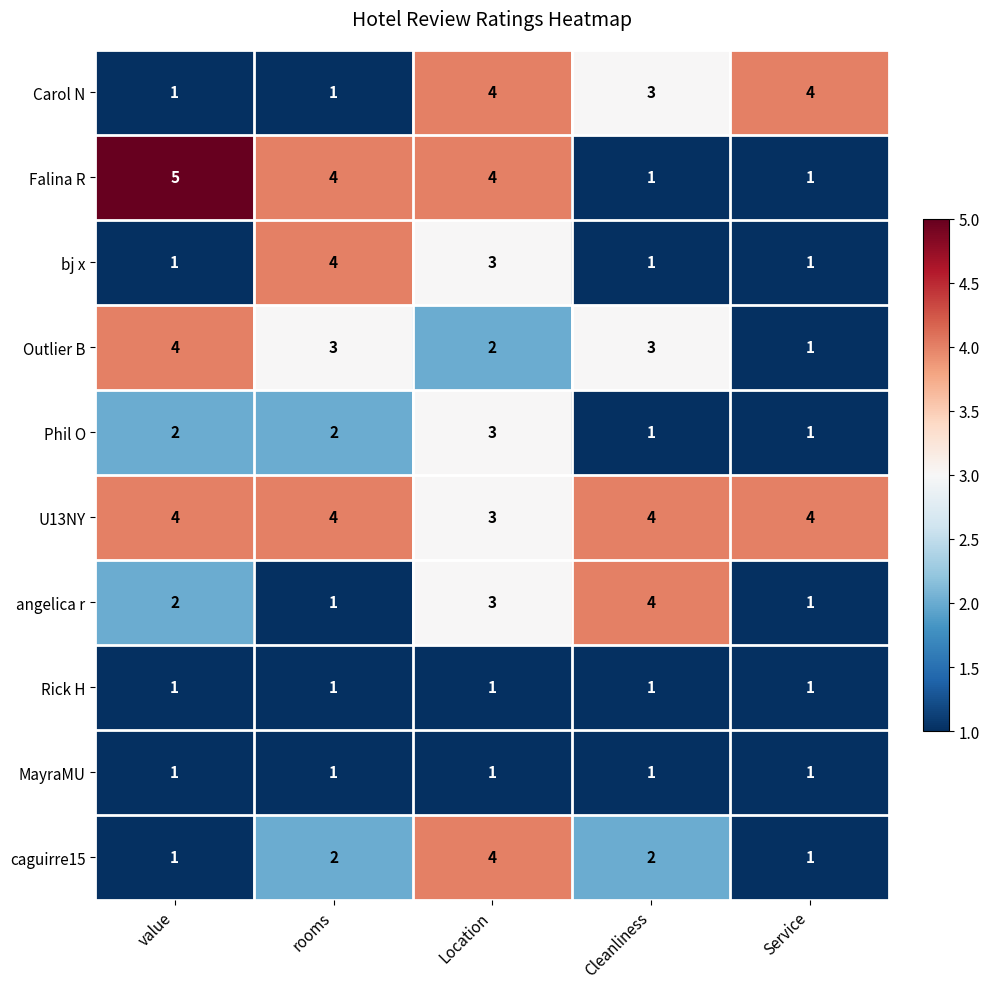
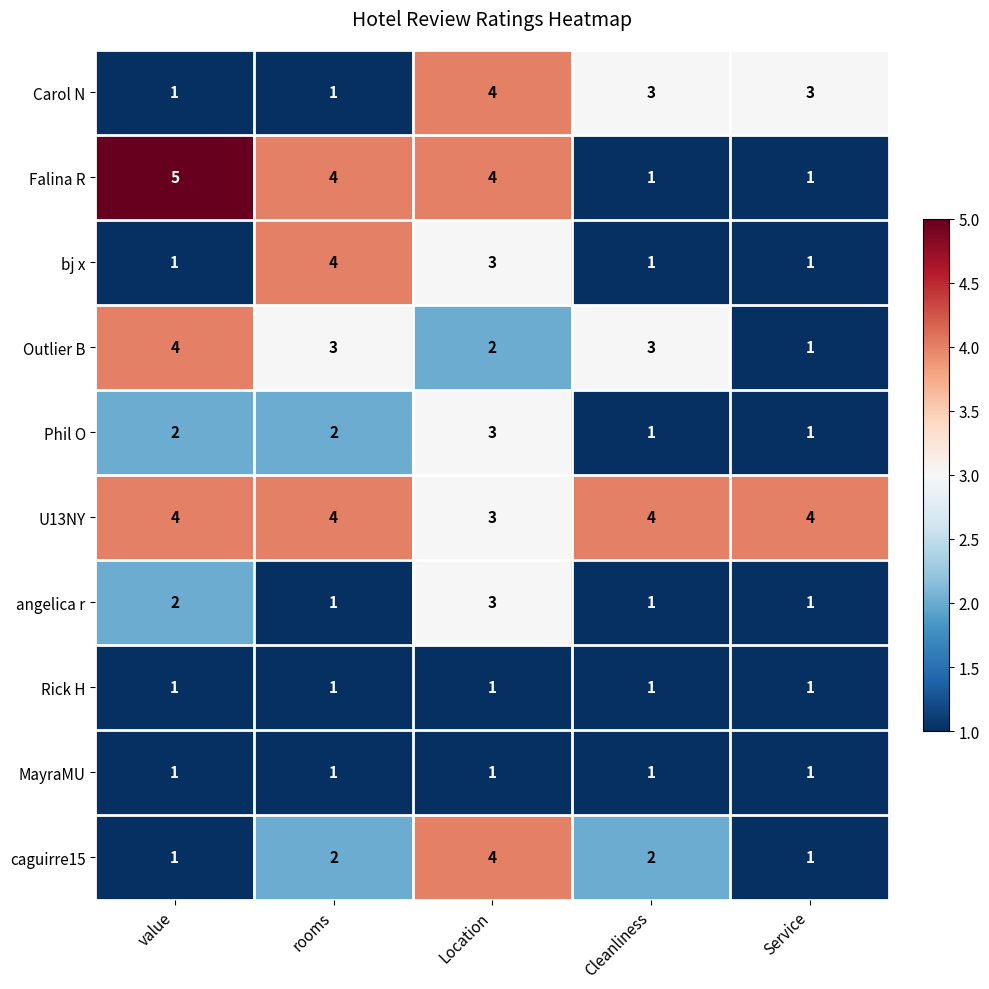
Carol N, Service: 4 -> 3
angelica r, Cleanliness: 4 -> 1
